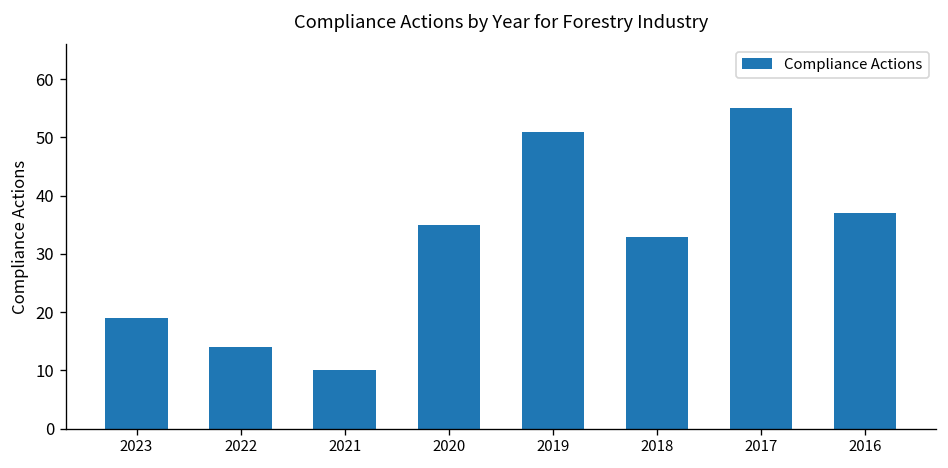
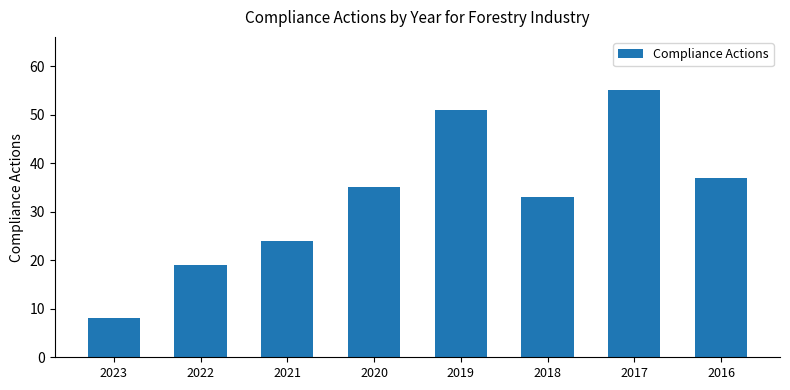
2023: 19 -> 8
2022: 14 -> 19
2021: 10 -> 24
